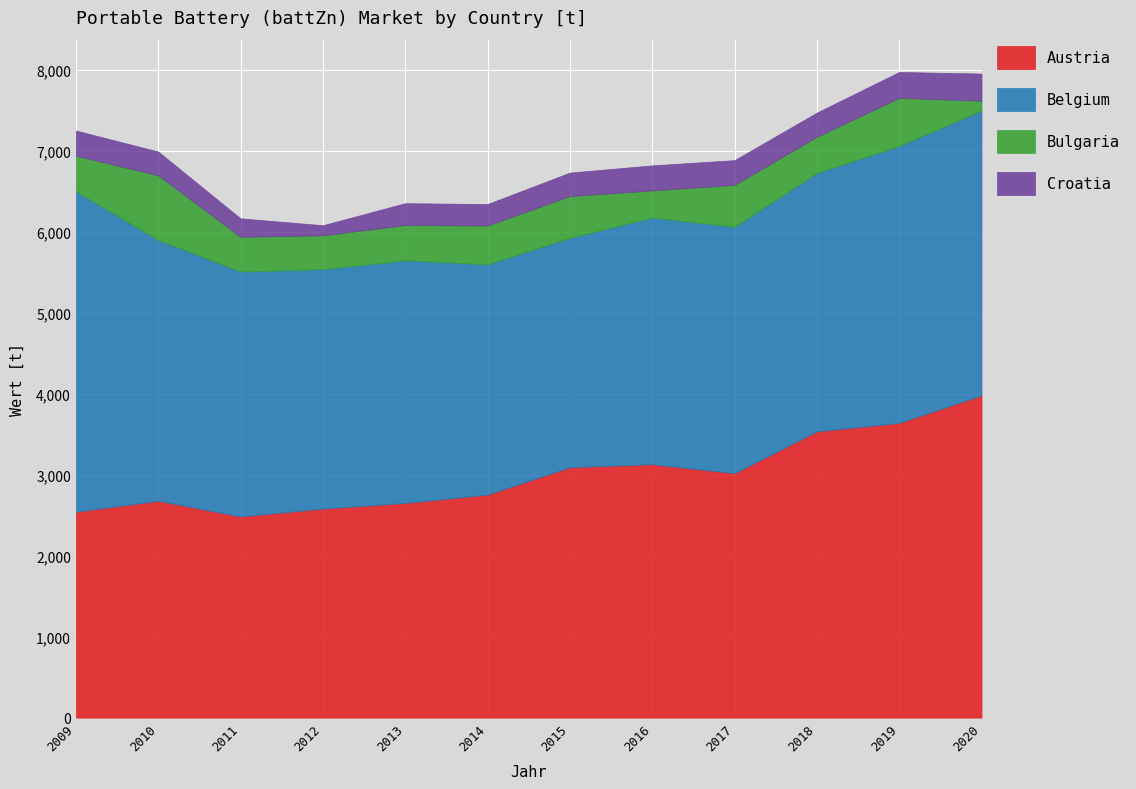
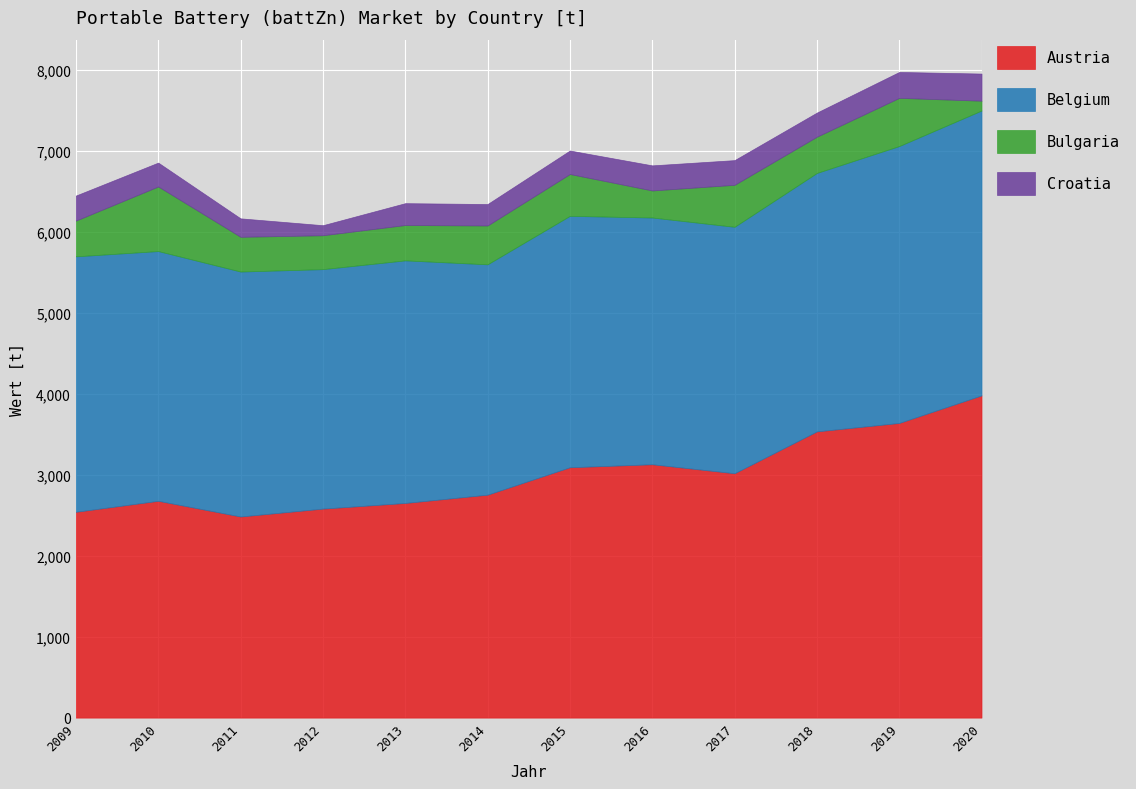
Belgium, 2009: 4,000 -> 3,200
Belgium, 2010: 3,200 -> 3,100
Belgium, 2015: 2,800 -> 3,100
